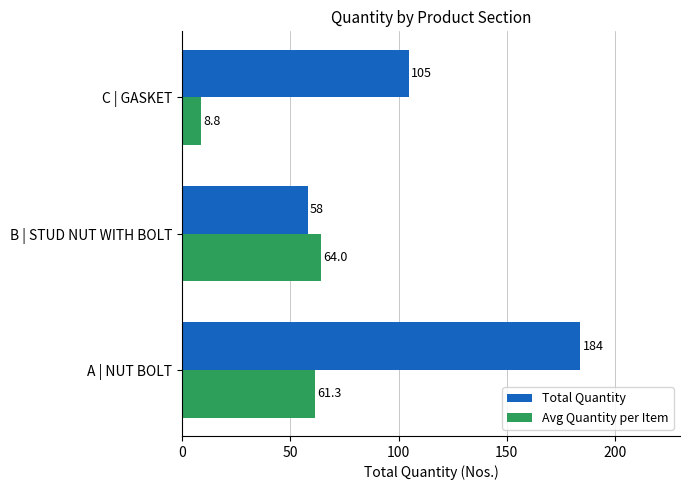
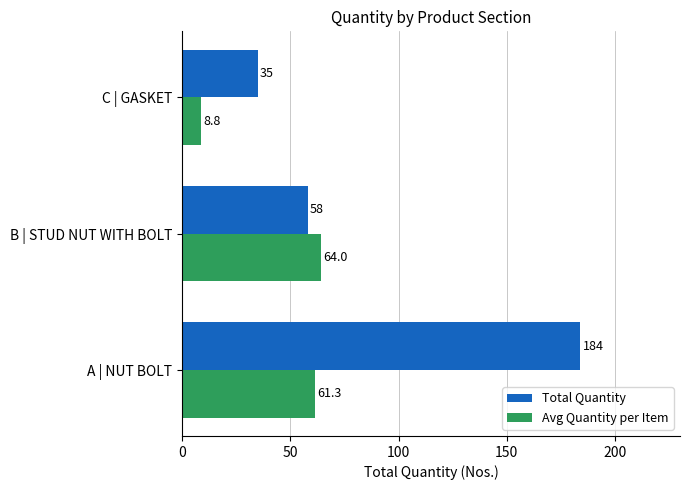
Total Quantity, C | GASKET: 105 -> 35
